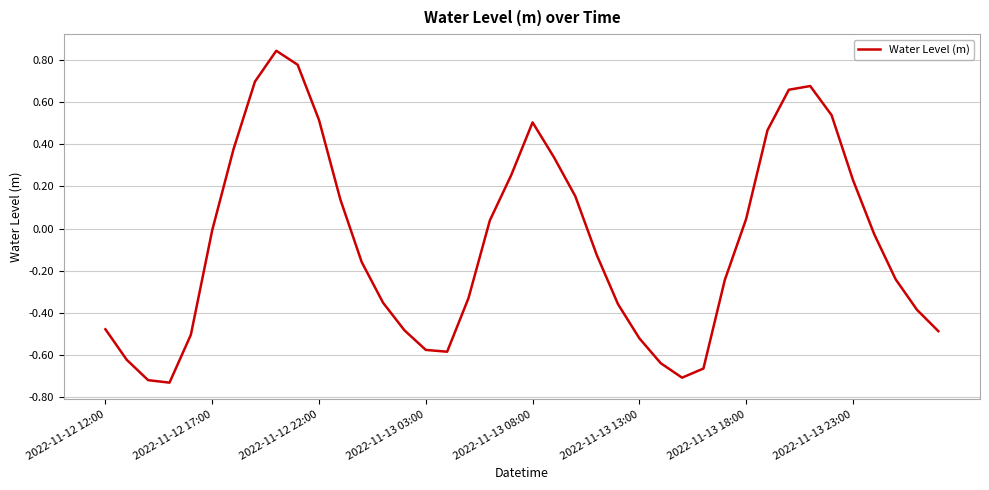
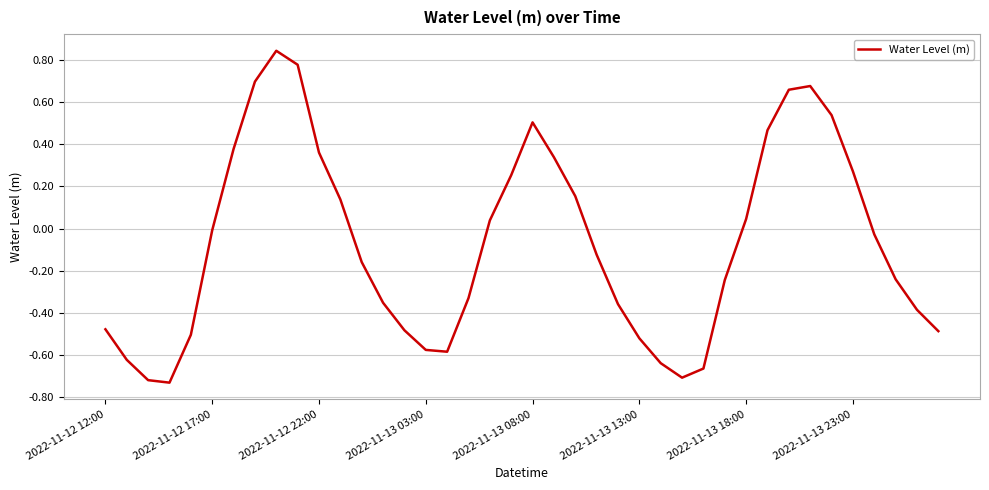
2022-11-12 22:00: 0.52 -> 0.36
2022-11-13 23:00: 0.23 -> 0.27
